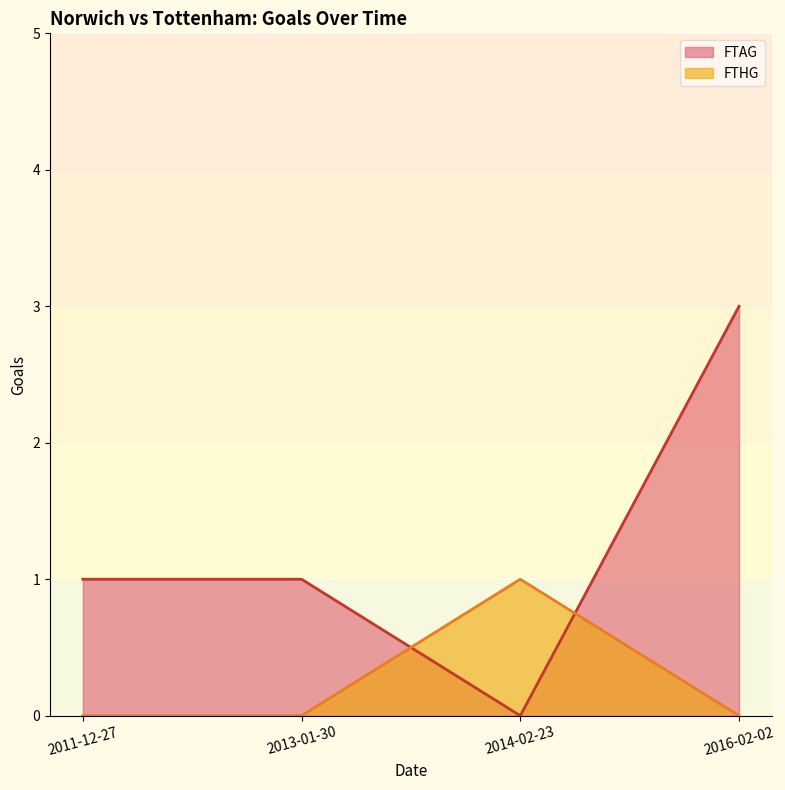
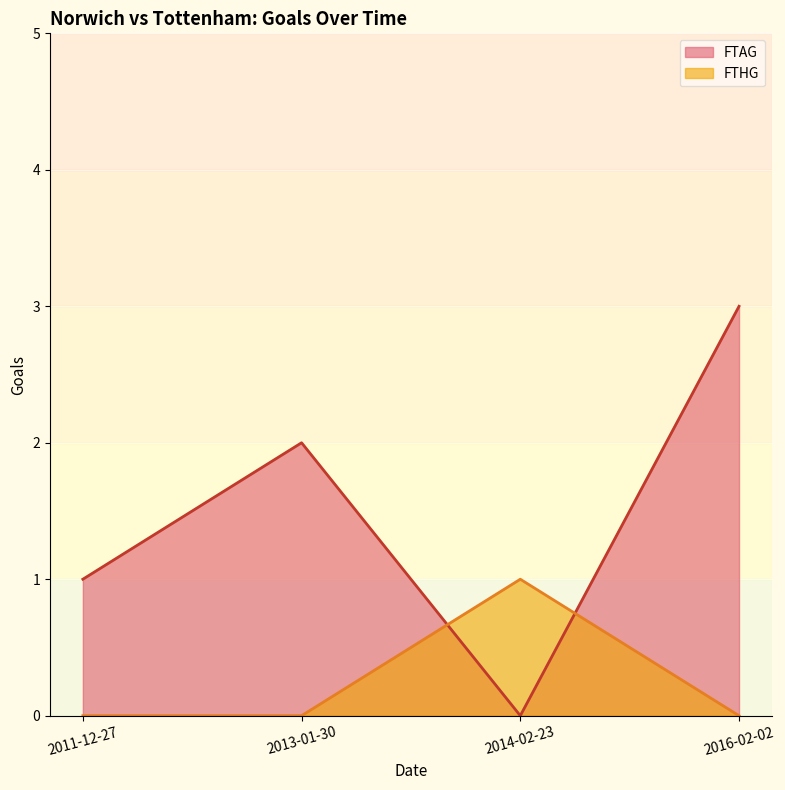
FTAG, 2013-01-30: 1 -> 2
